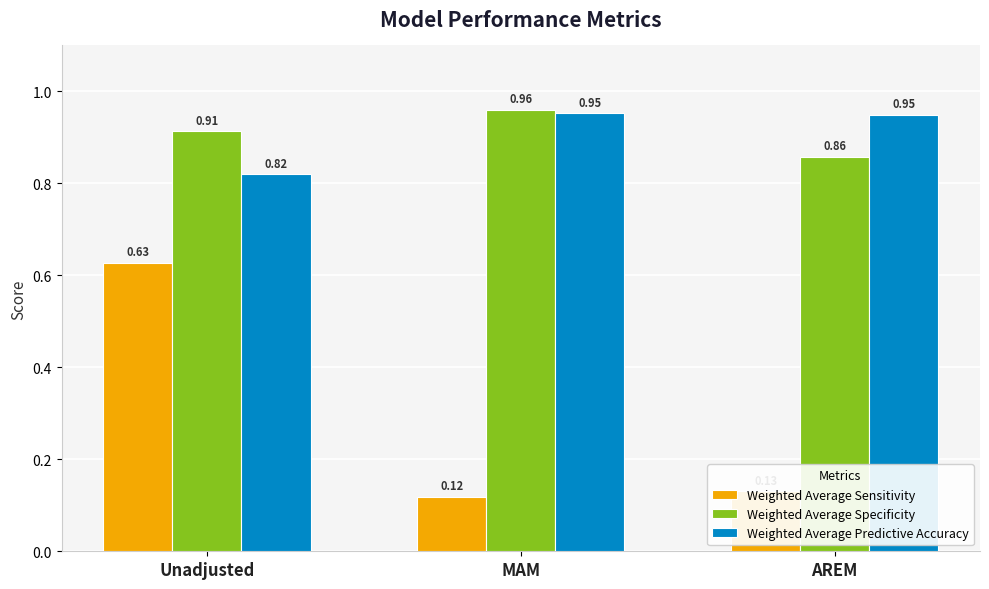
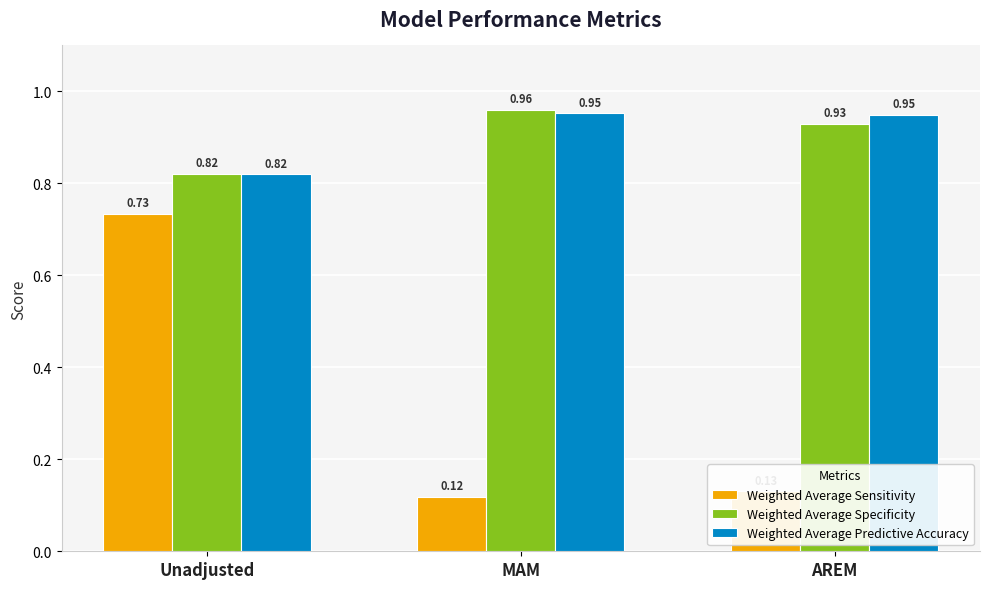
Weighted Average Sensitivity, Unadjusted: 0.63 -> 0.73
Weighted Average Specificity, Unadjusted: 0.91 -> 0.82
Weighted Average Specificity, AREM: 0.86 -> 0.93
